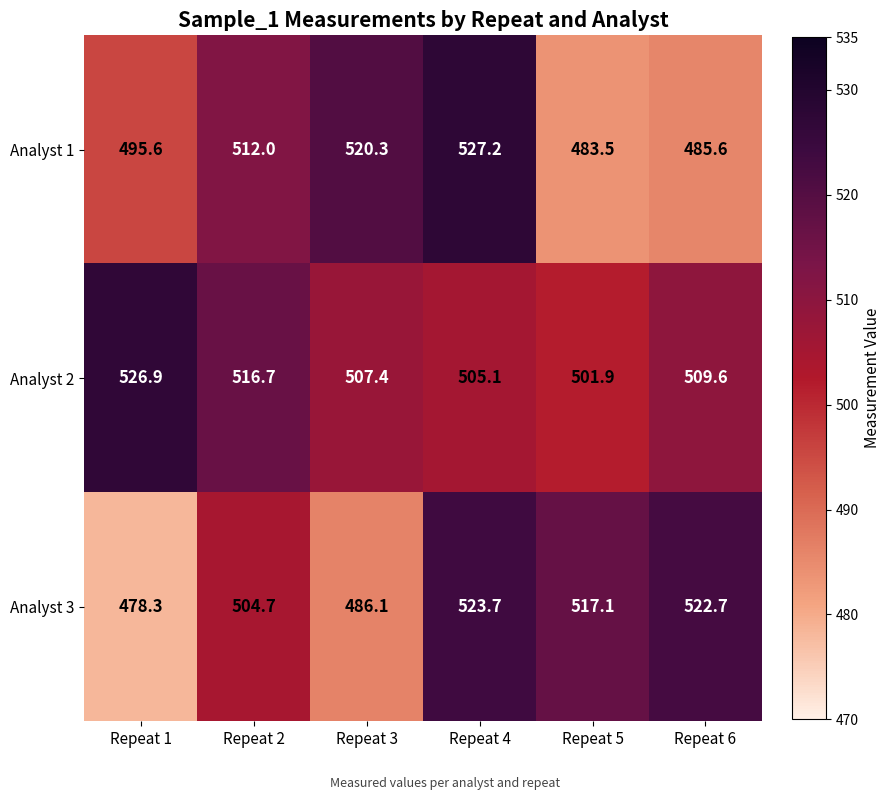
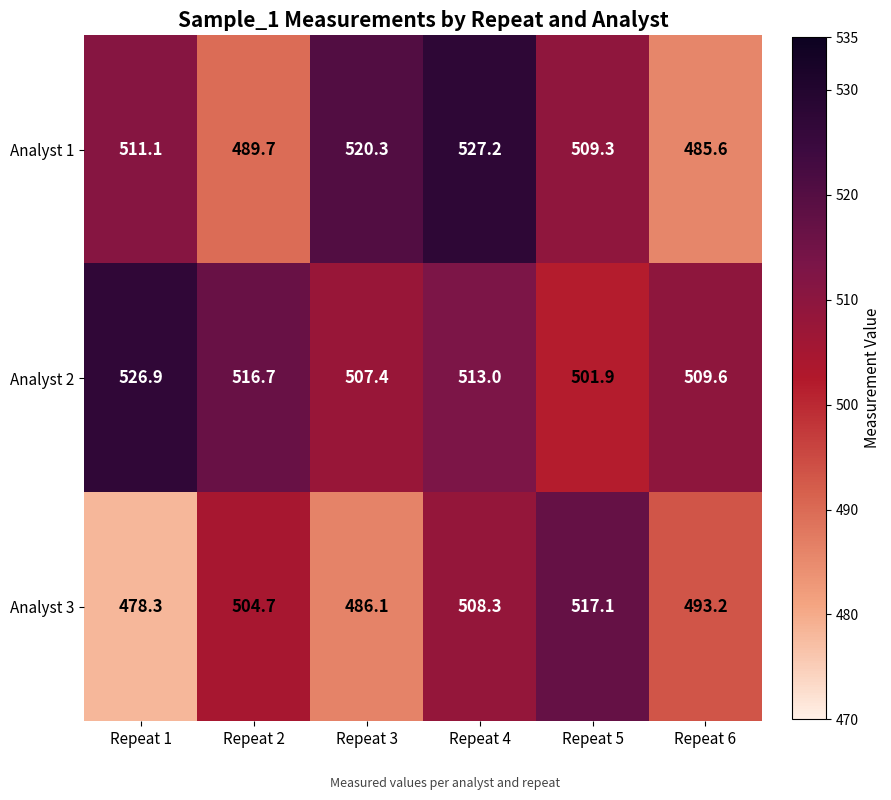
Analyst 1, Repeat 1: 495.6 -> 511.1
Analyst 1, Repeat 2: 512.0 -> 489.7
Analyst 1, Repeat 5: 483.5 -> 509.3
Analyst 2, Repeat 4: 505.1 -> 513.0
Analyst 3, Repeat 4: 523.7 -> 508.3
Analyst 3, Repeat 6: 522.7 -> 493.2
